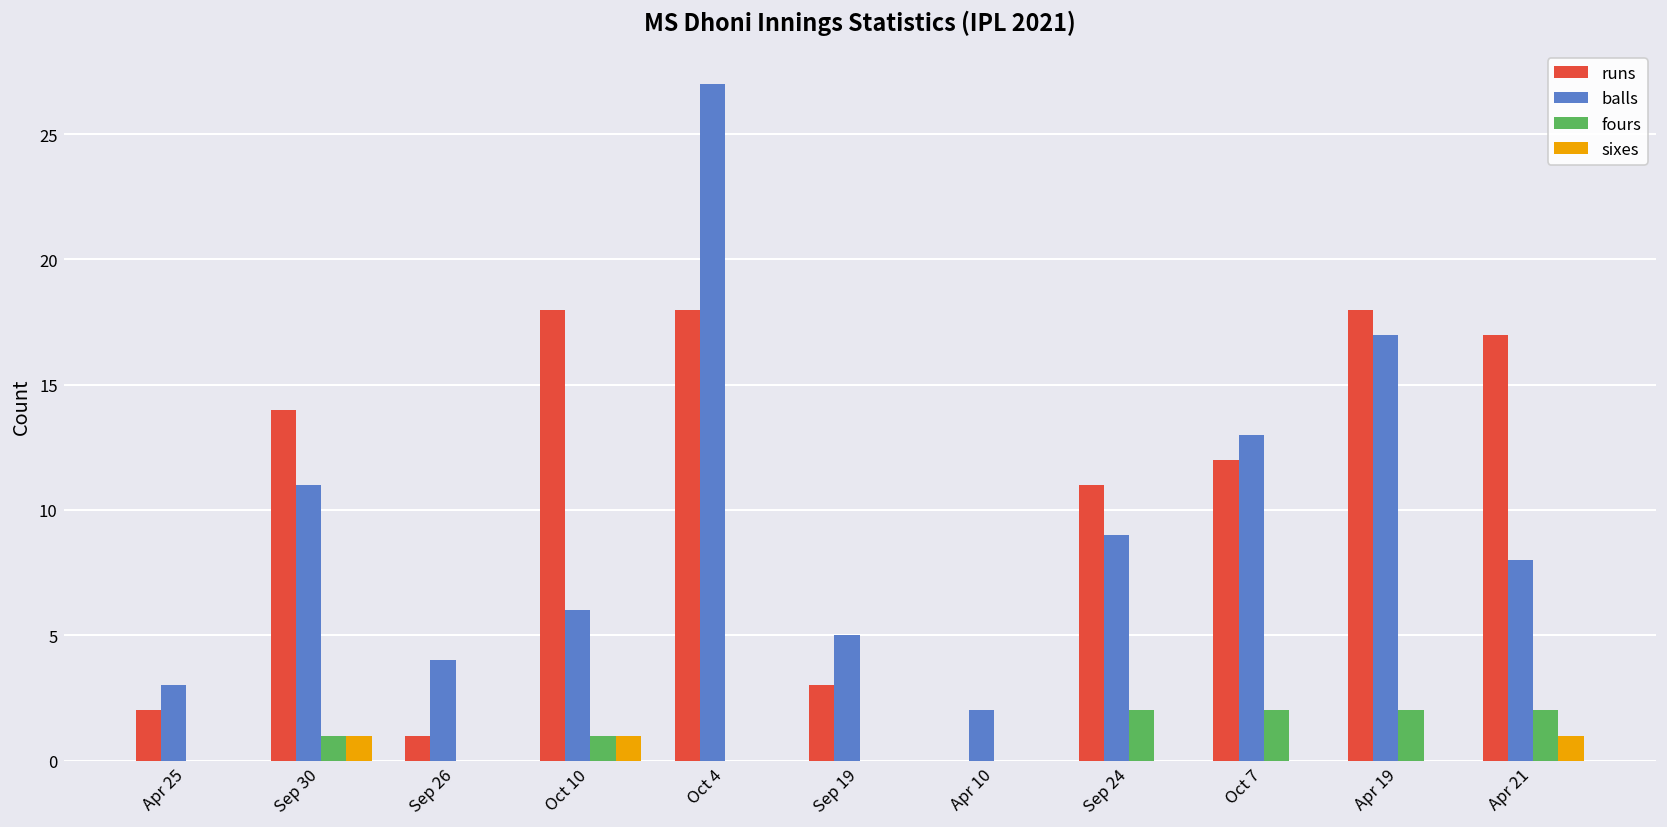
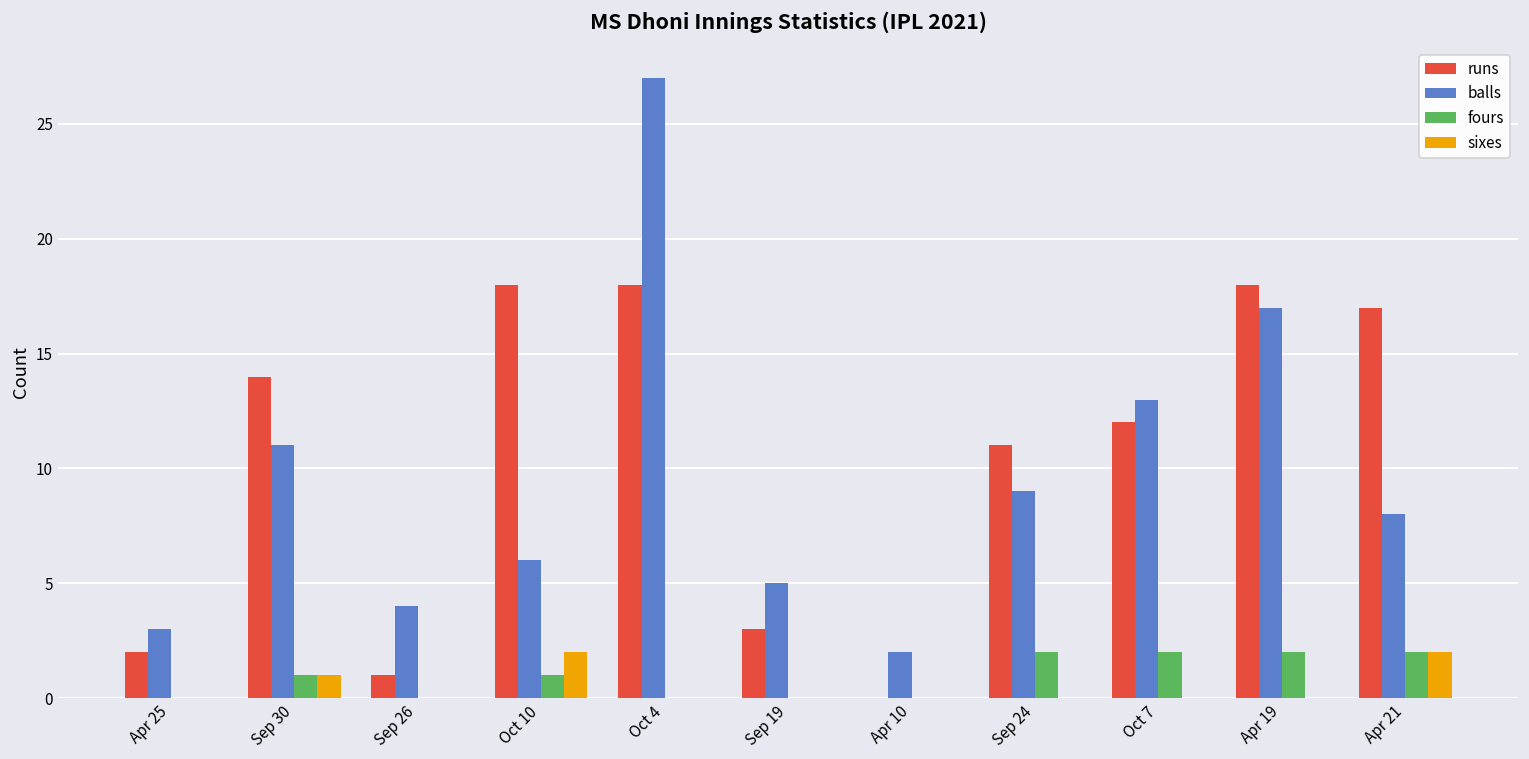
sixes, Oct 10: 1 -> 2
sixes, Apr 21: 1 -> 2
